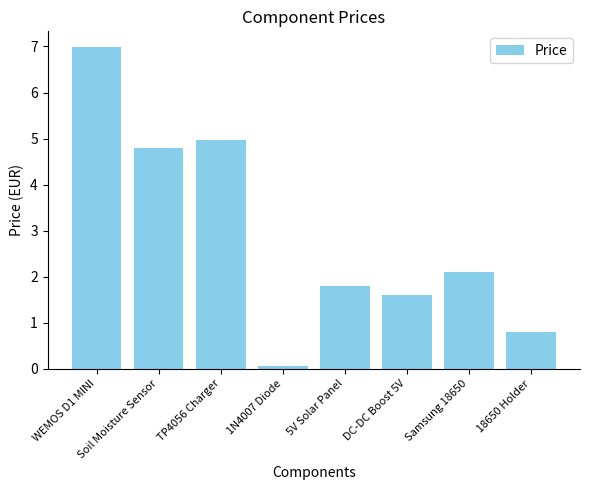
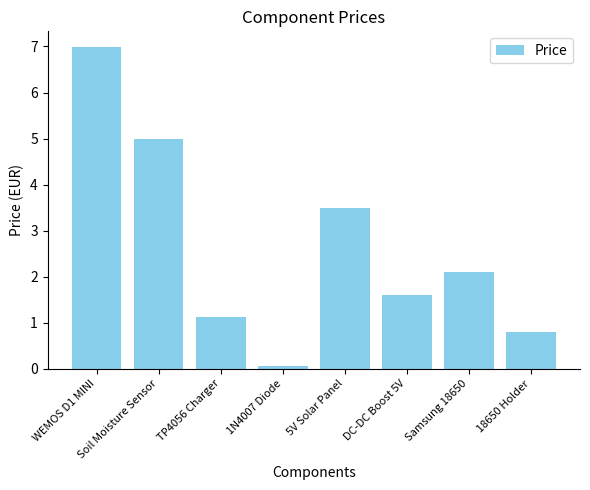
Soil Moisture Sensor: 4.8 -> 5.0
TP4056 Charger: 5.0 -> 1.1
5V Solar Panel: 1.8 -> 3.5
